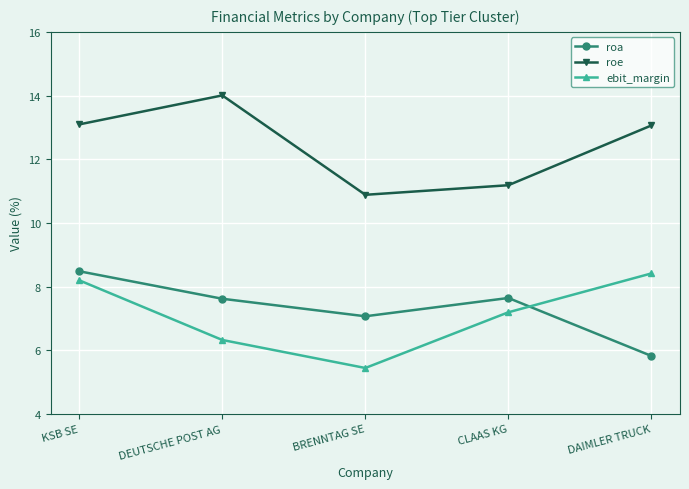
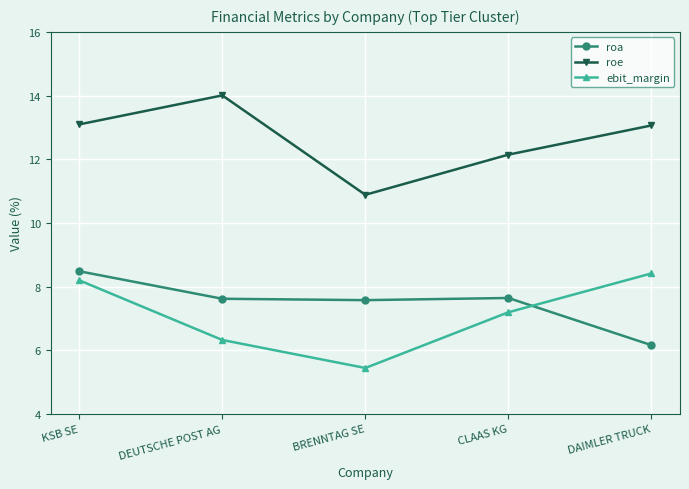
roa, BRENNTAG SE: 7.1 -> 7.6
roe, CLAAS KG: 11.2 -> 12.1
roa, DAIMLER TRUCK: 5.8 -> 6.2
